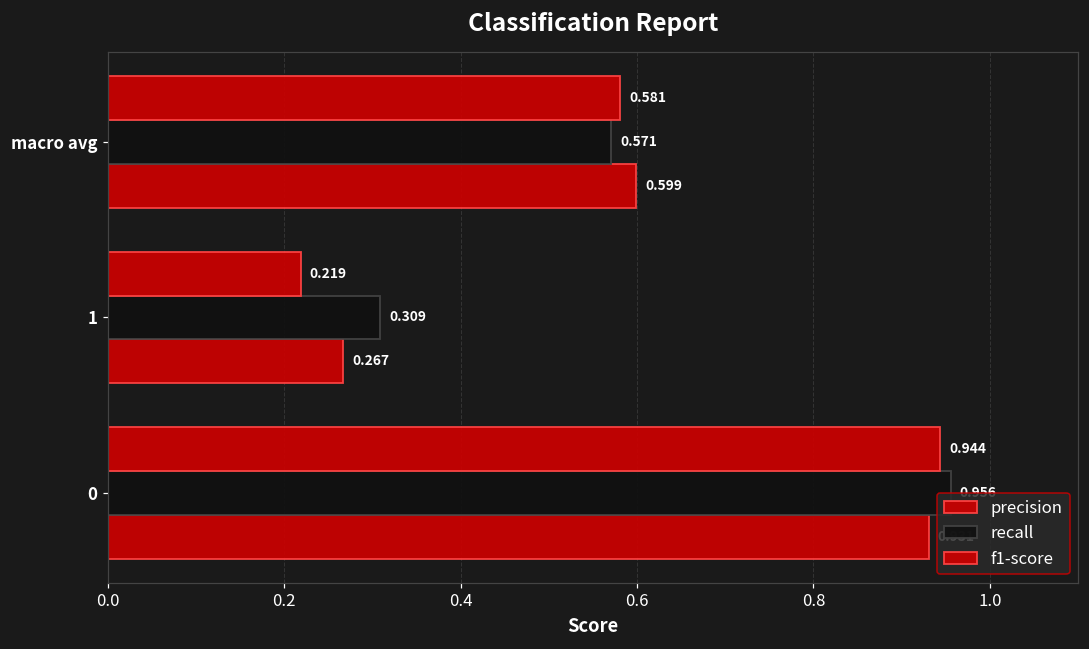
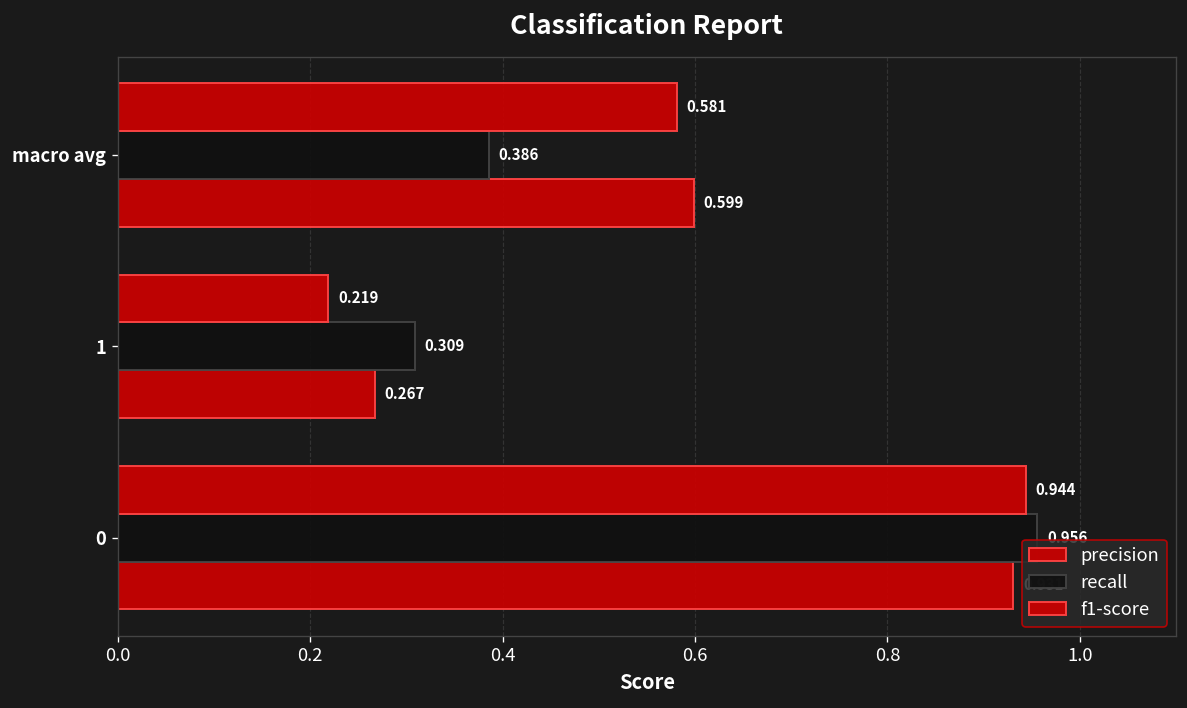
recall, macro avg: 0.571 -> 0.386
